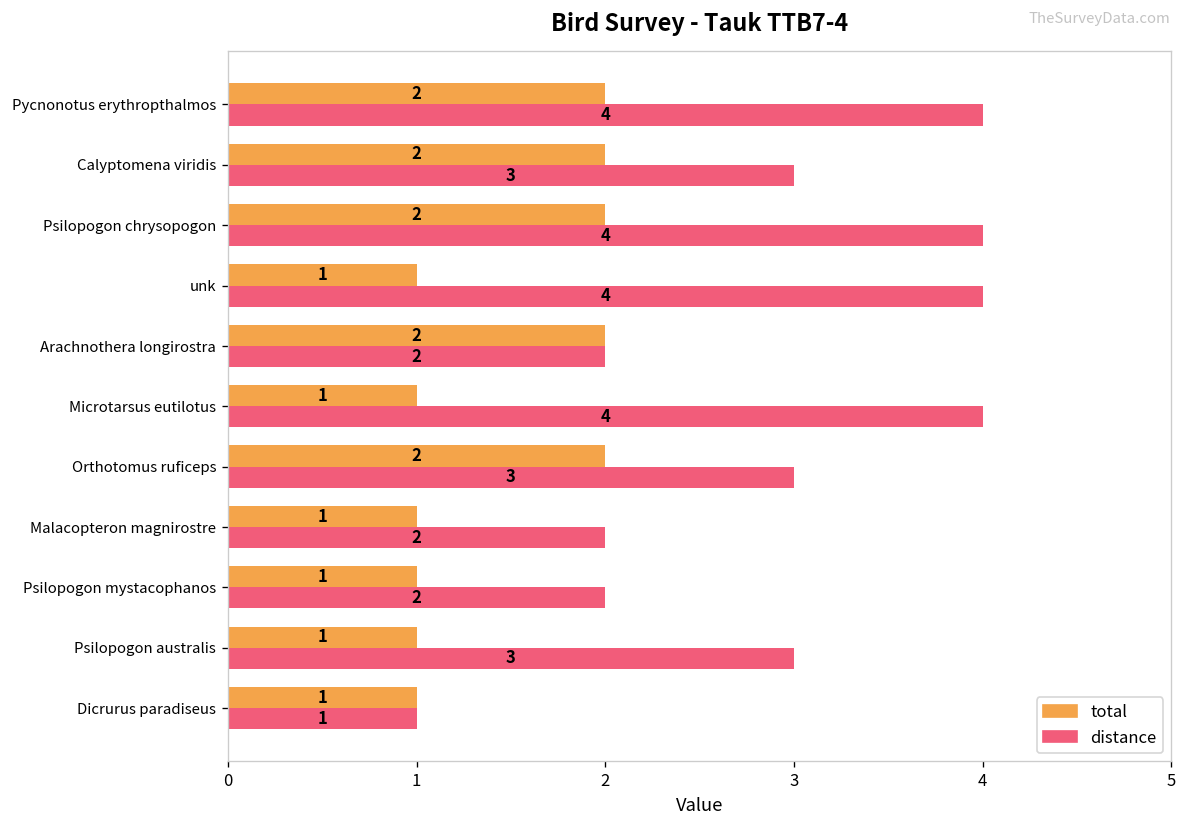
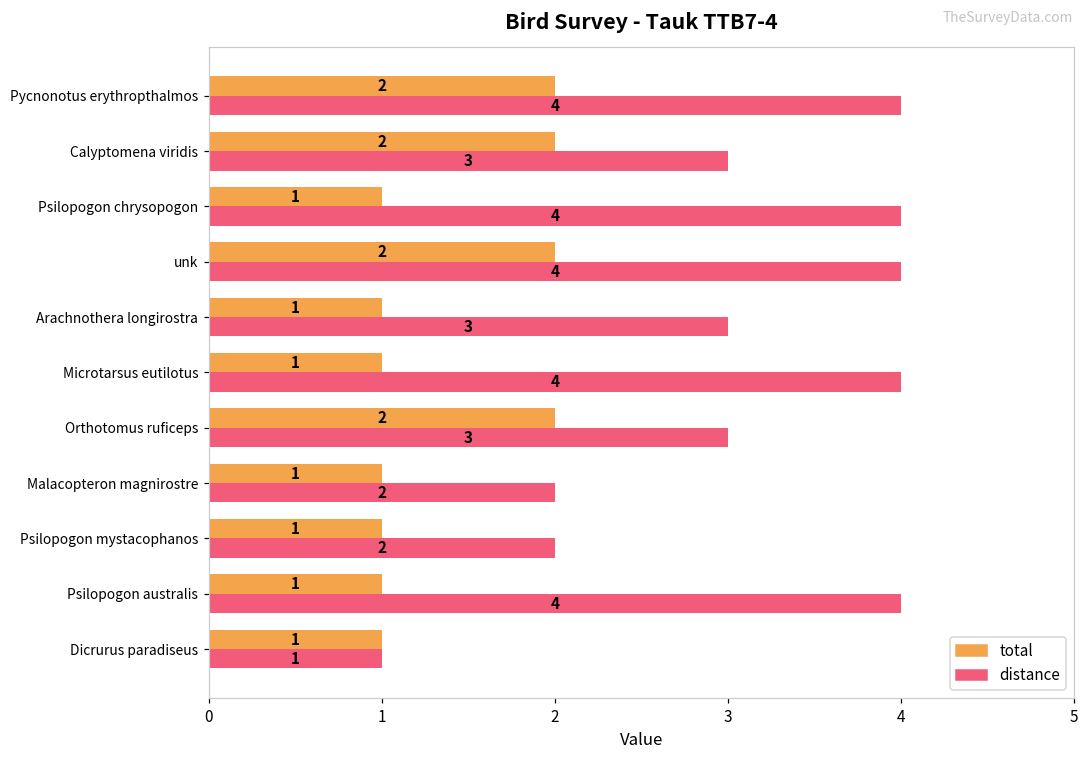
total, Psilopogon chrysopogon: 2 -> 1
total, unk: 1 -> 2
total, Arachnothera longirostra: 2 -> 1
distance, Arachnothera longirostra: 2 -> 3
distance, Psilopogon australis: 3 -> 4
